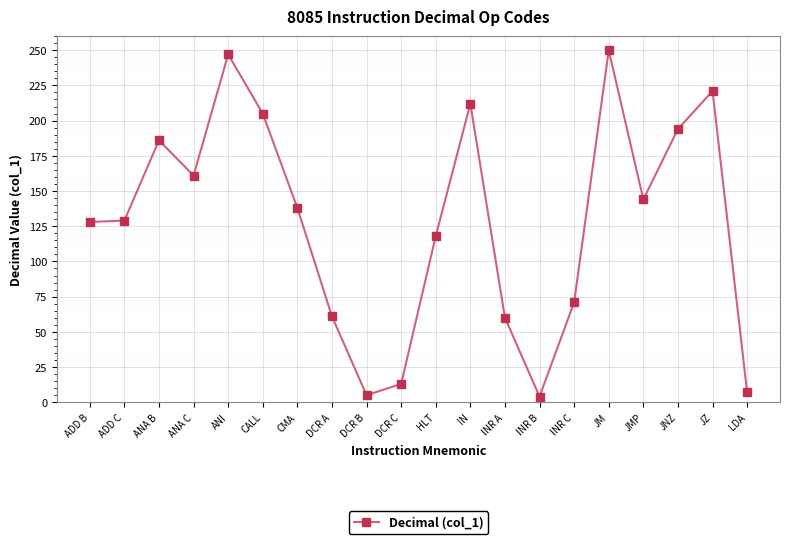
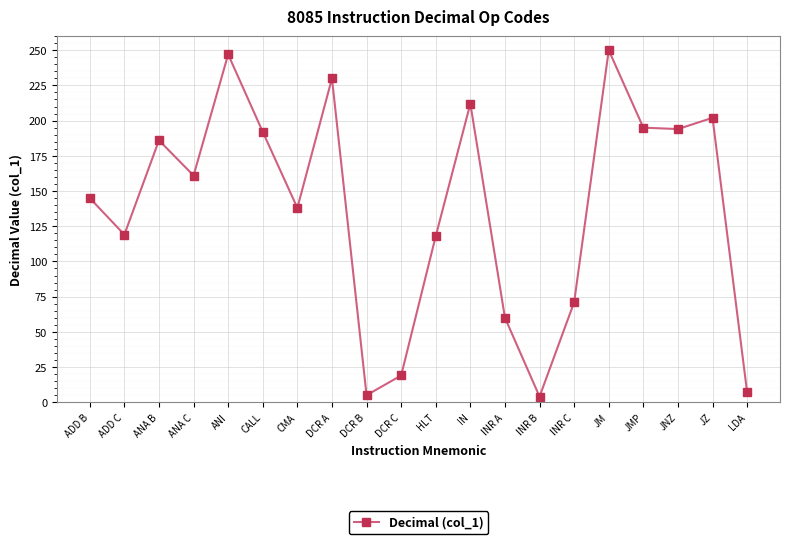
ADD B: 128 -> 145
ADD C: 129 -> 119
CALL: 205 -> 192
DCR A: 61 -> 230
DCR C: 13 -> 19
JMP: 144 -> 195
JZ: 221 -> 202
